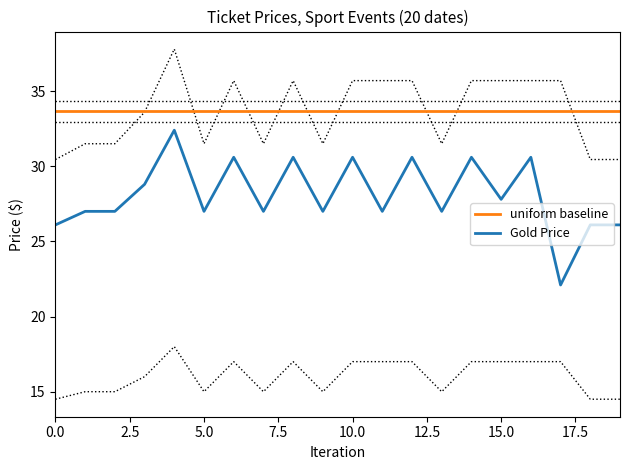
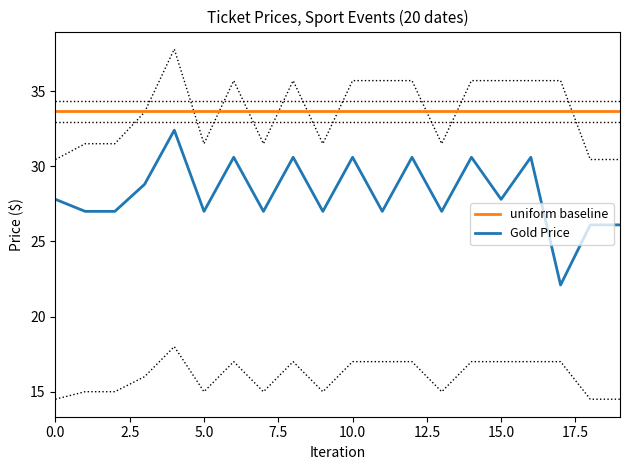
Gold Price, 0.0: 26.1 -> 27.8
